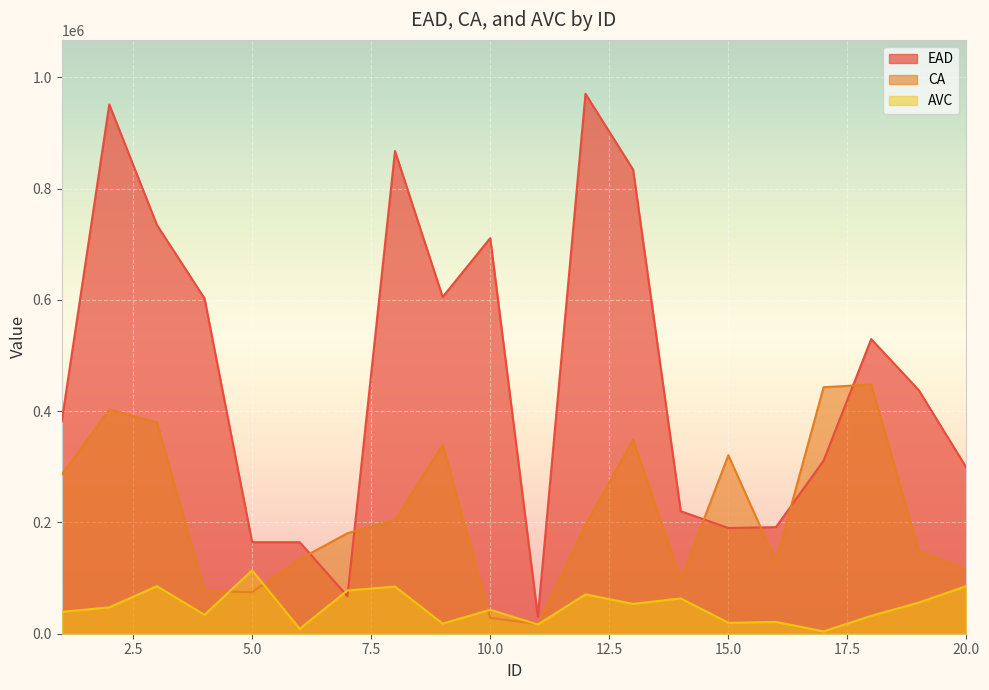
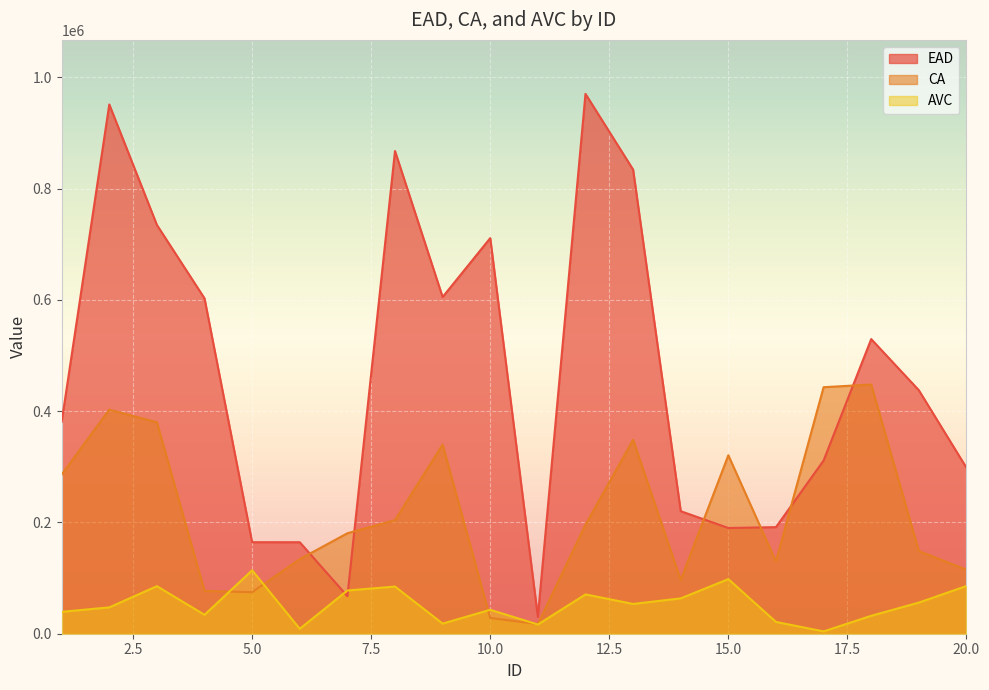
AVC, 15.0: 20000 -> 100000
